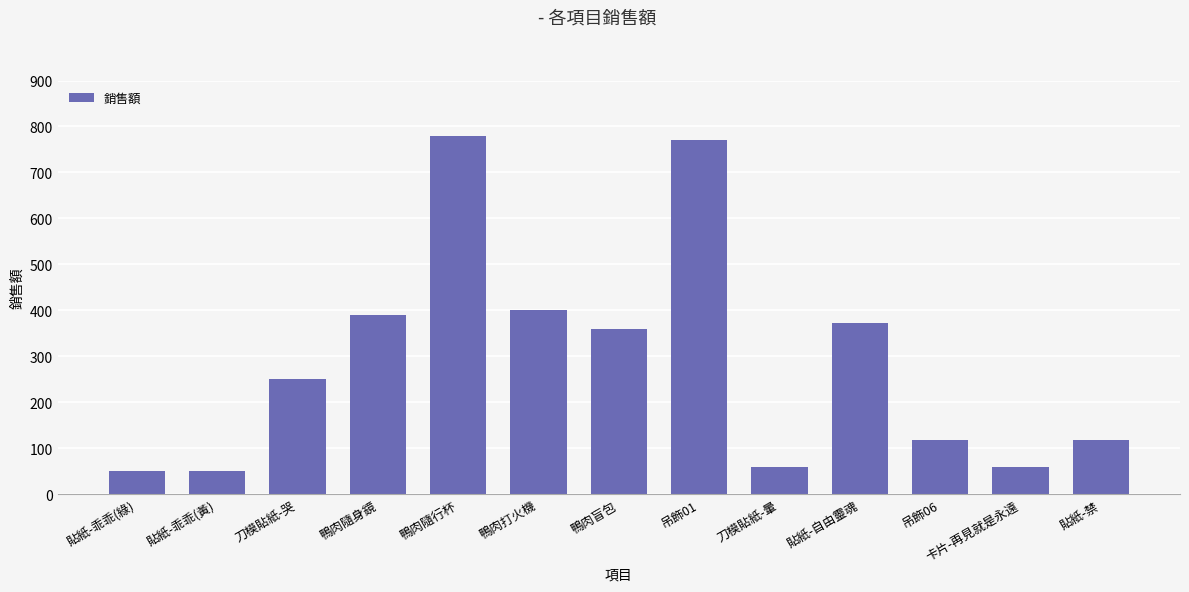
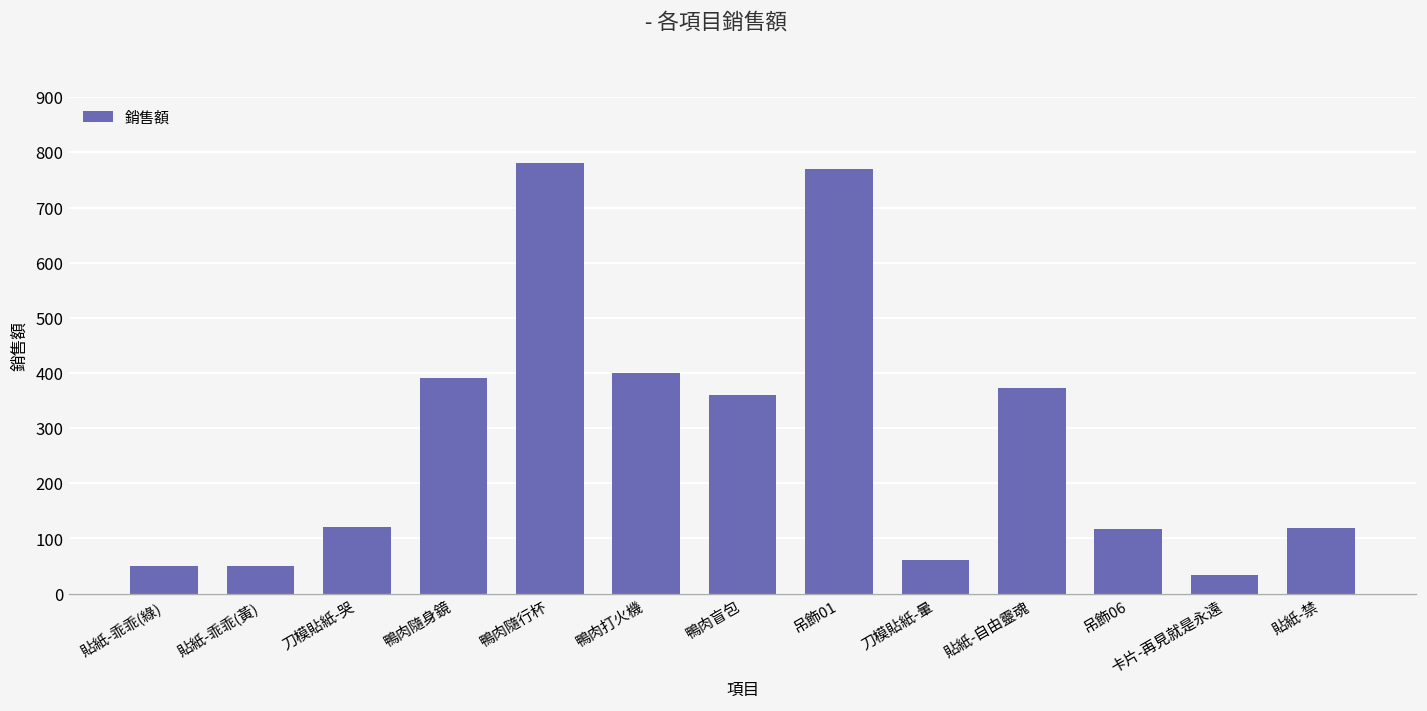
刀模貼紙-哭: 250 -> 120
卡片-再見就是永遠: 60 -> 30
